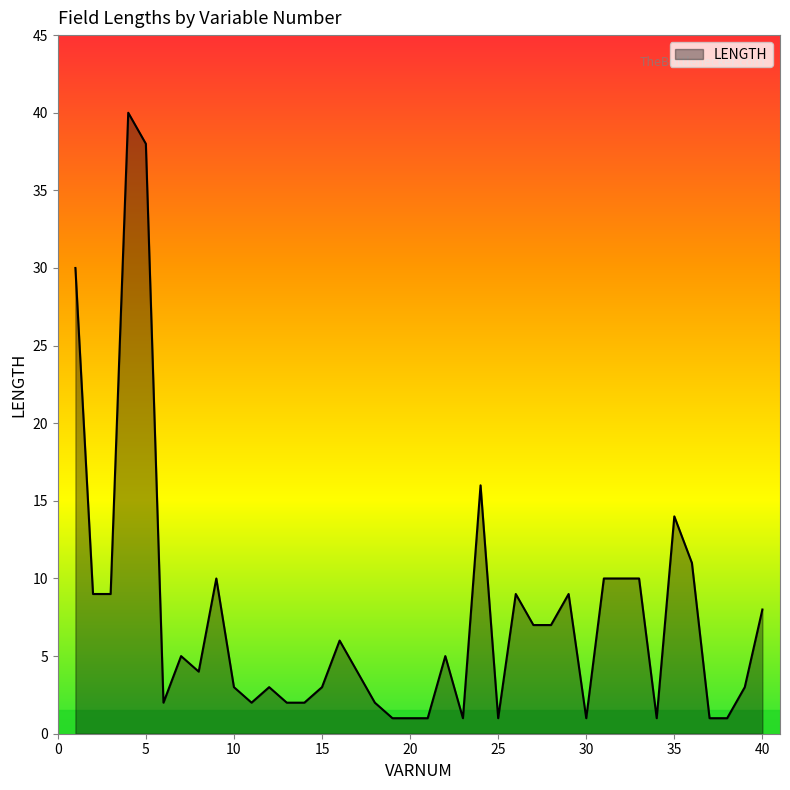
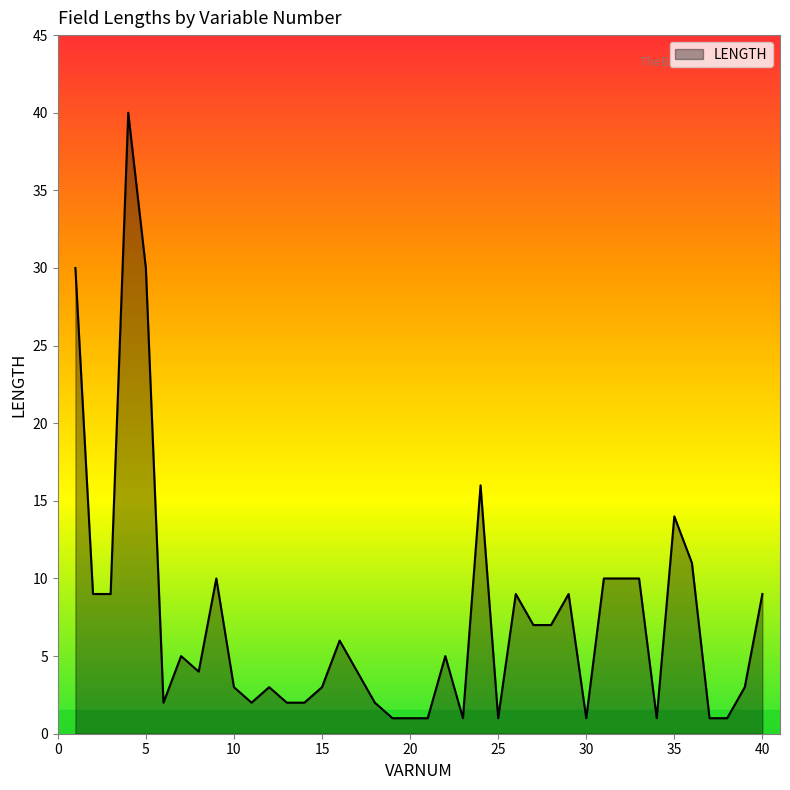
5: 38 -> 30
40: 8 -> 9
